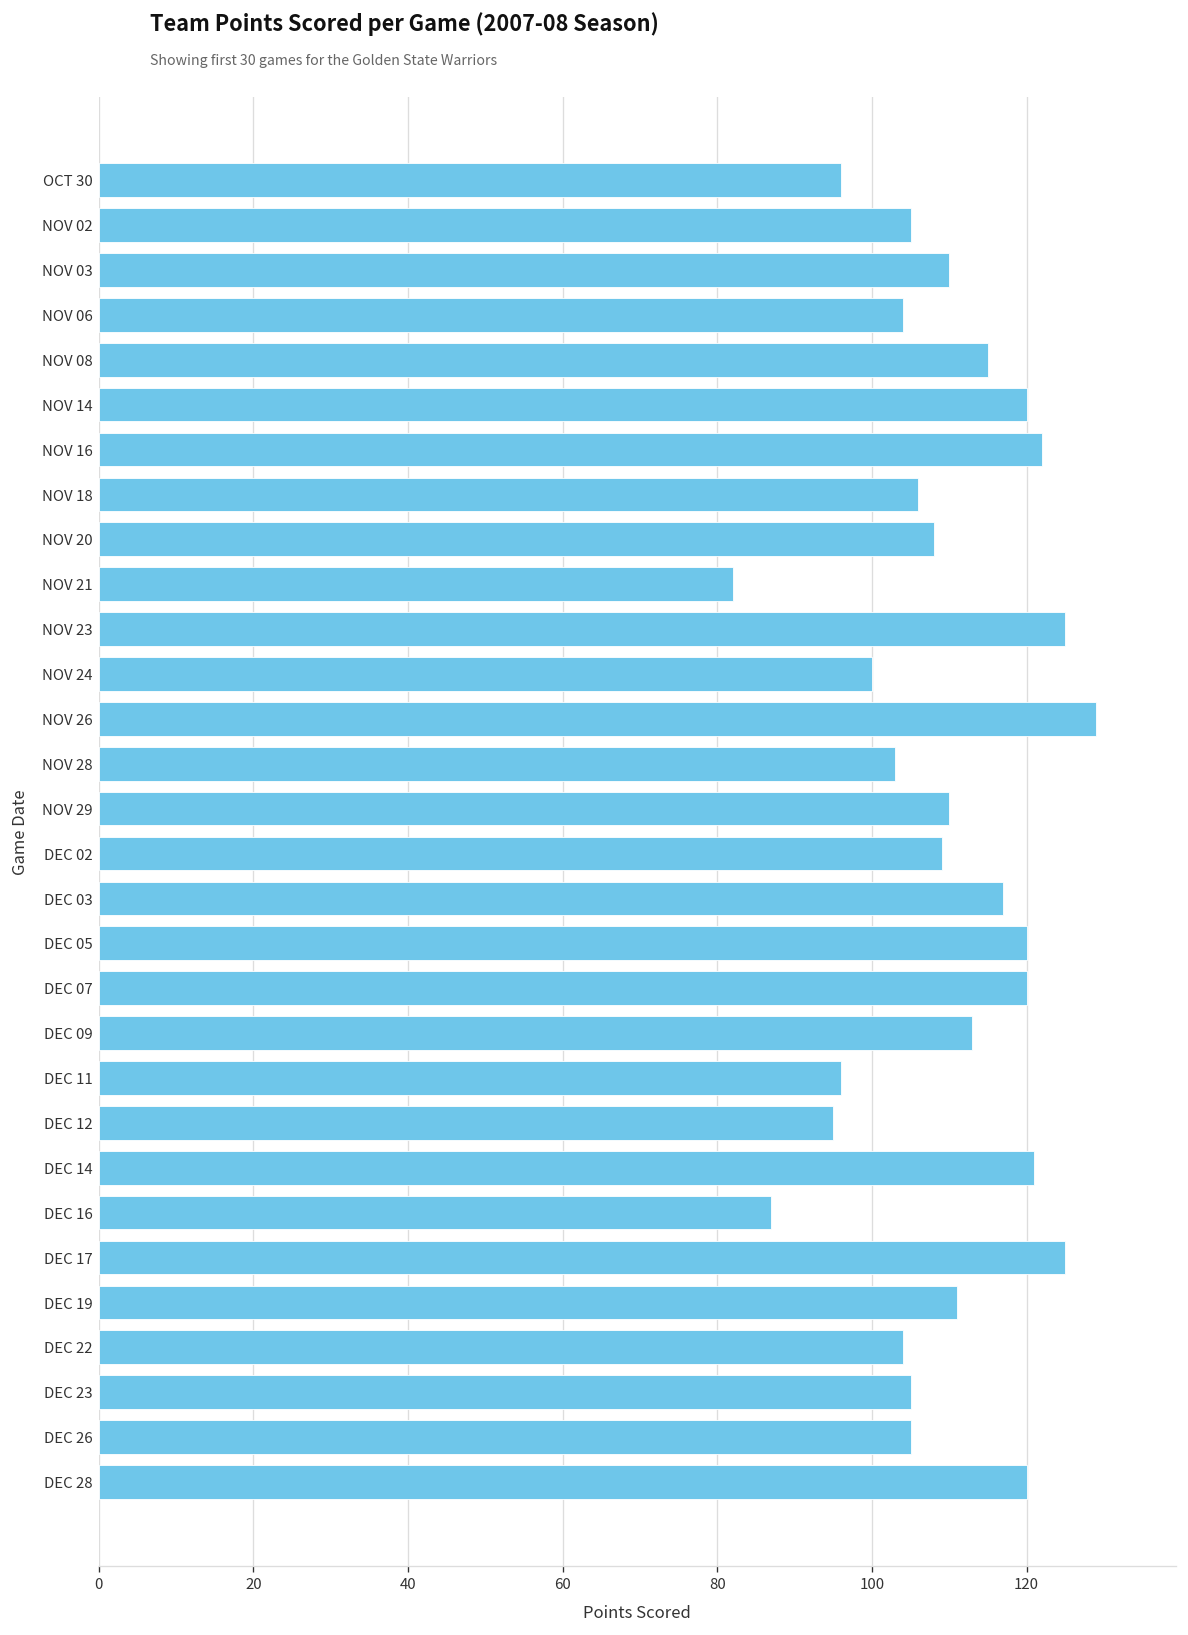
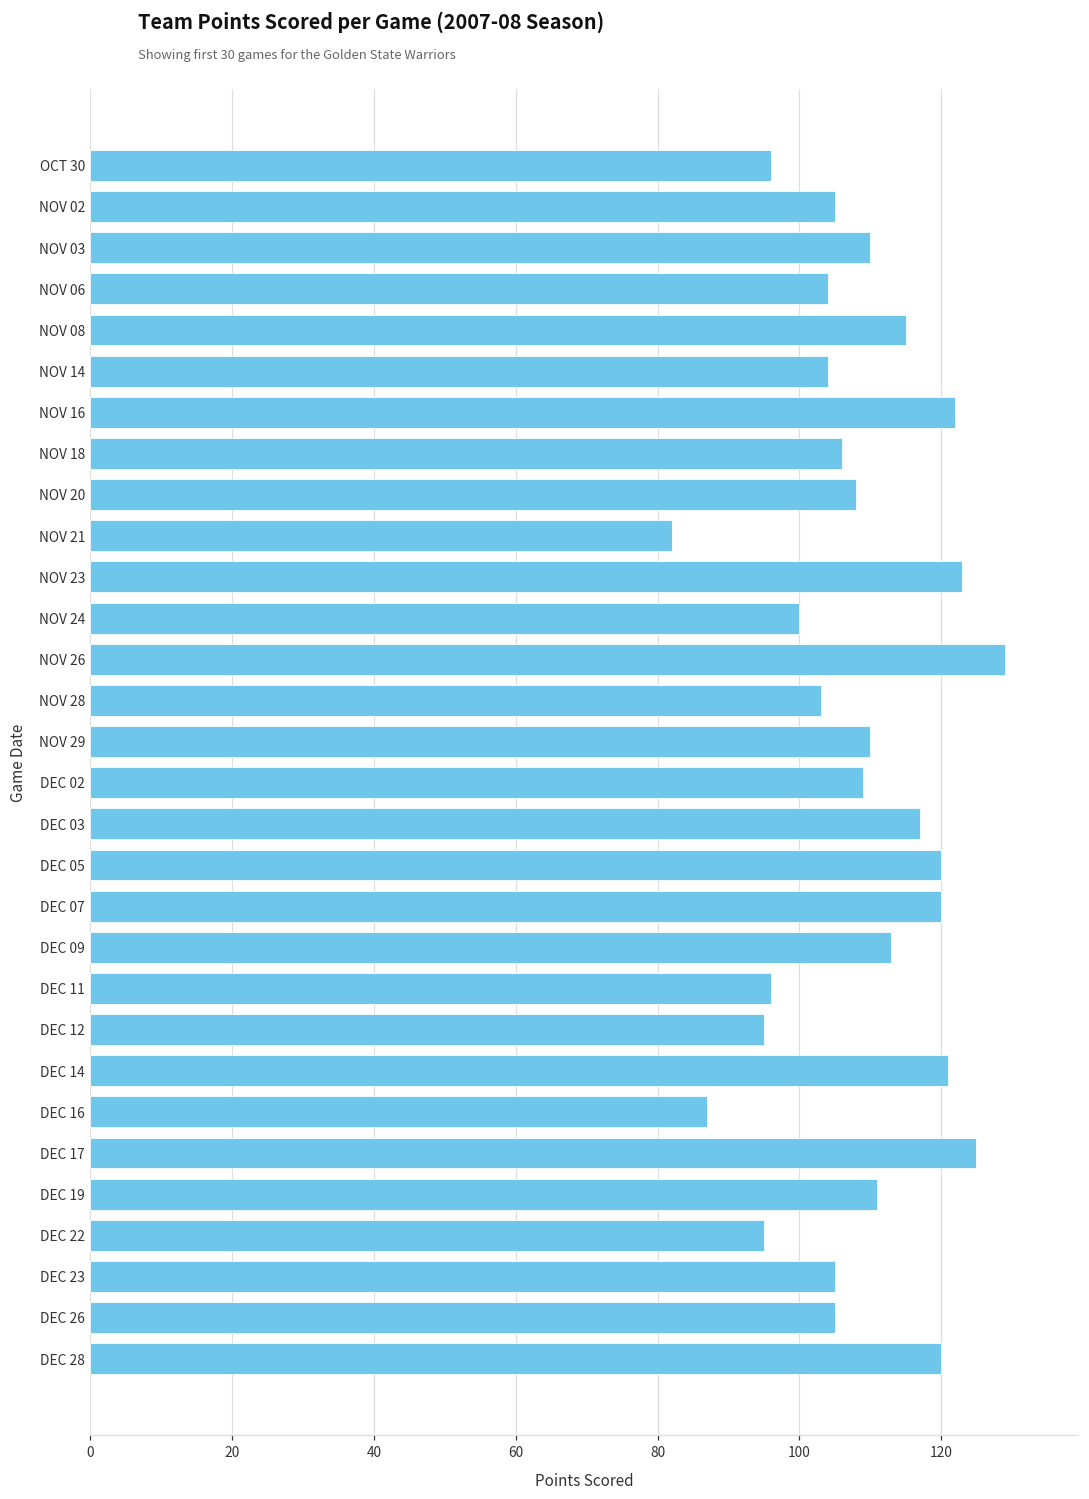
NOV 14: 120 -> 104
NOV 23: 125 -> 123
DEC 22: 104 -> 95
